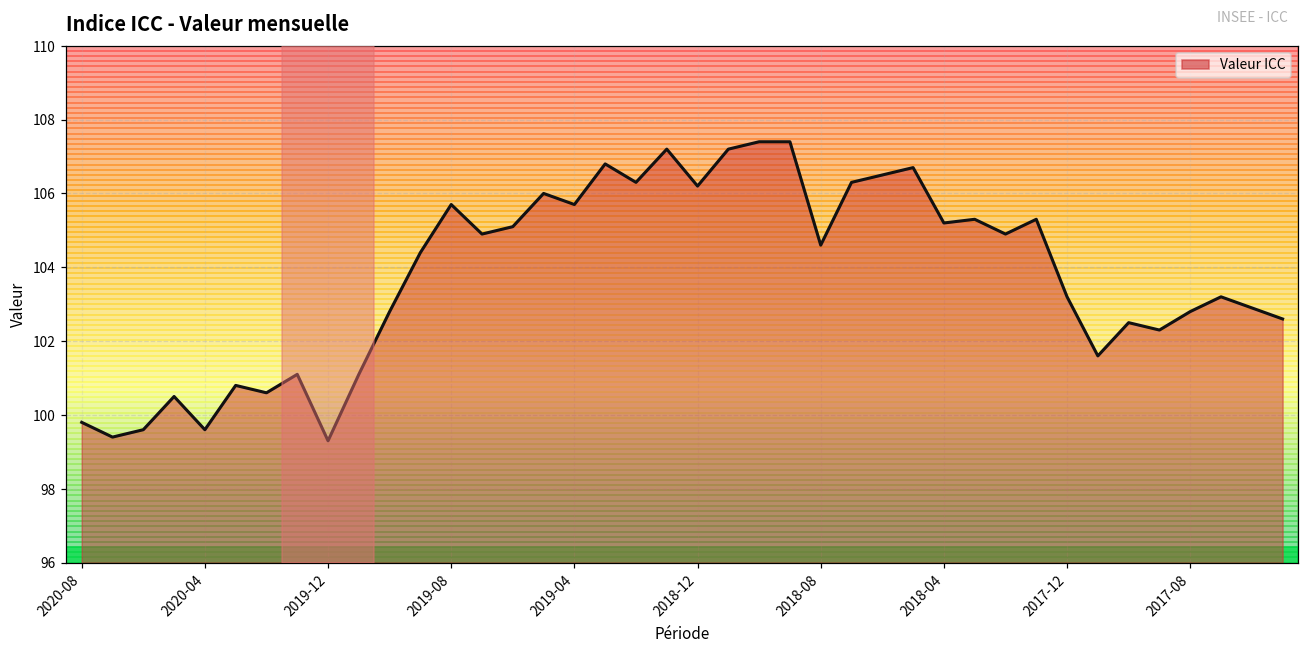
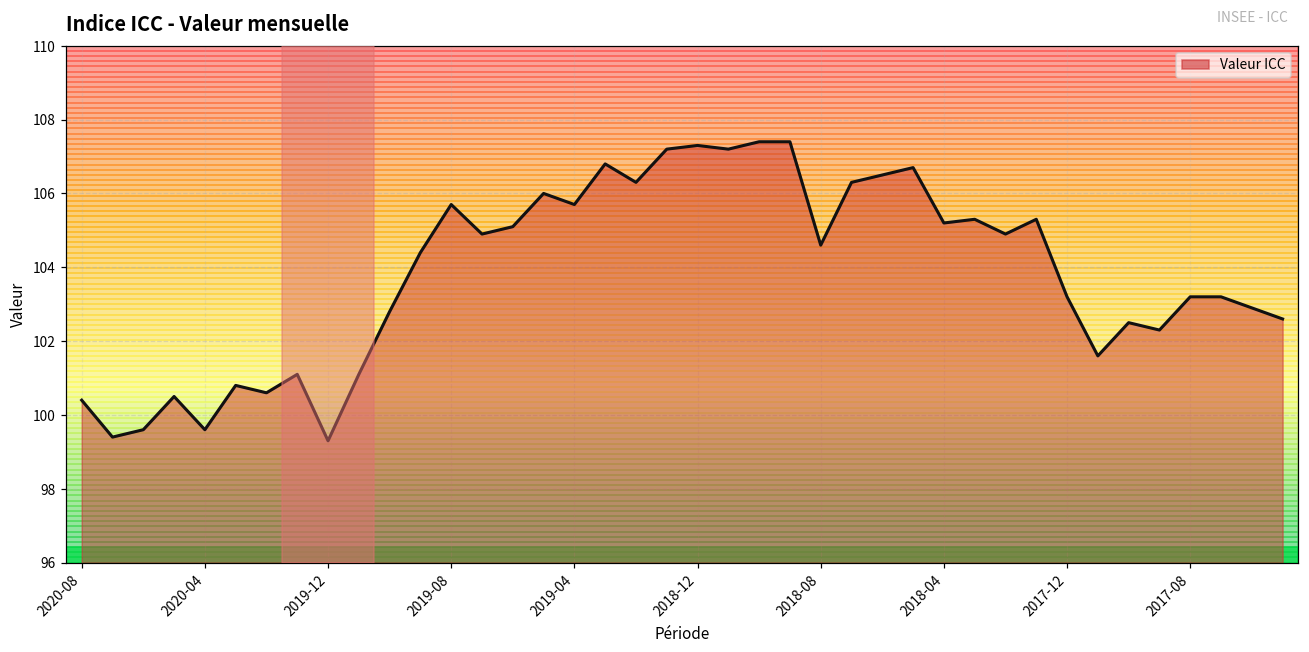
2020-08: 99.8 -> 100.4
2018-12: 106.2 -> 107.3
2017-08: 102.8 -> 103.2
